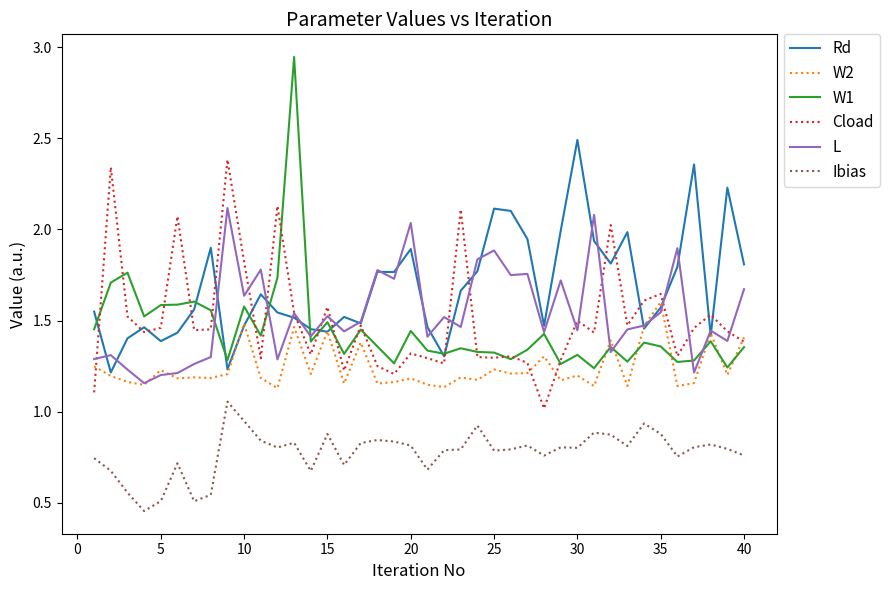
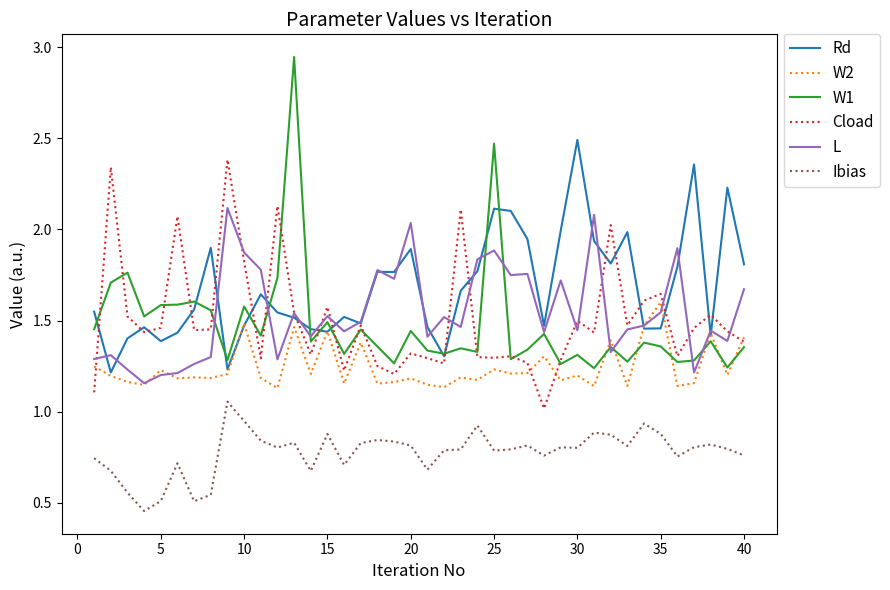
L, 10: 1.64 -> 1.87
W1, 25: 1.32 -> 2.47
Rd, 35: 1.57 -> 1.46
